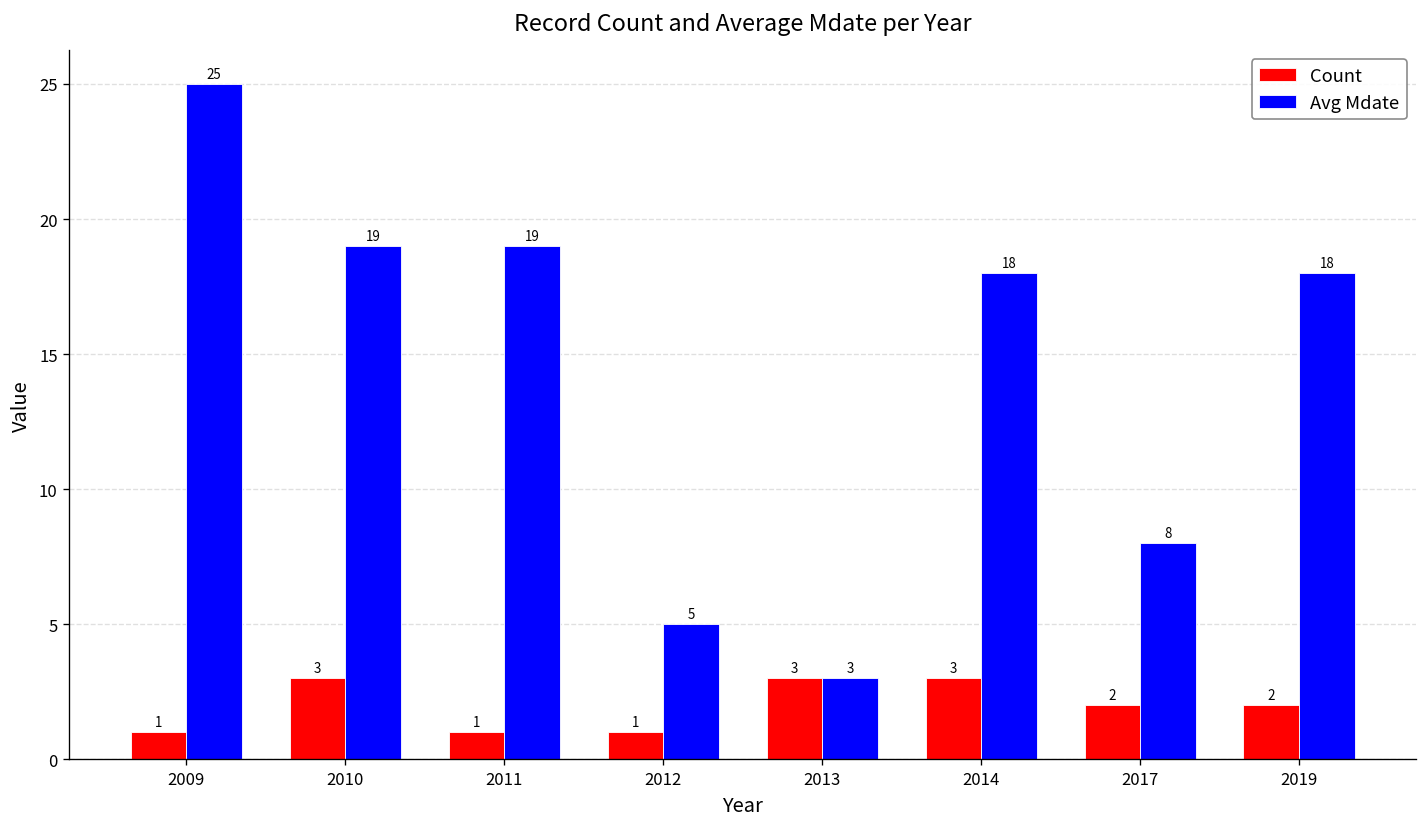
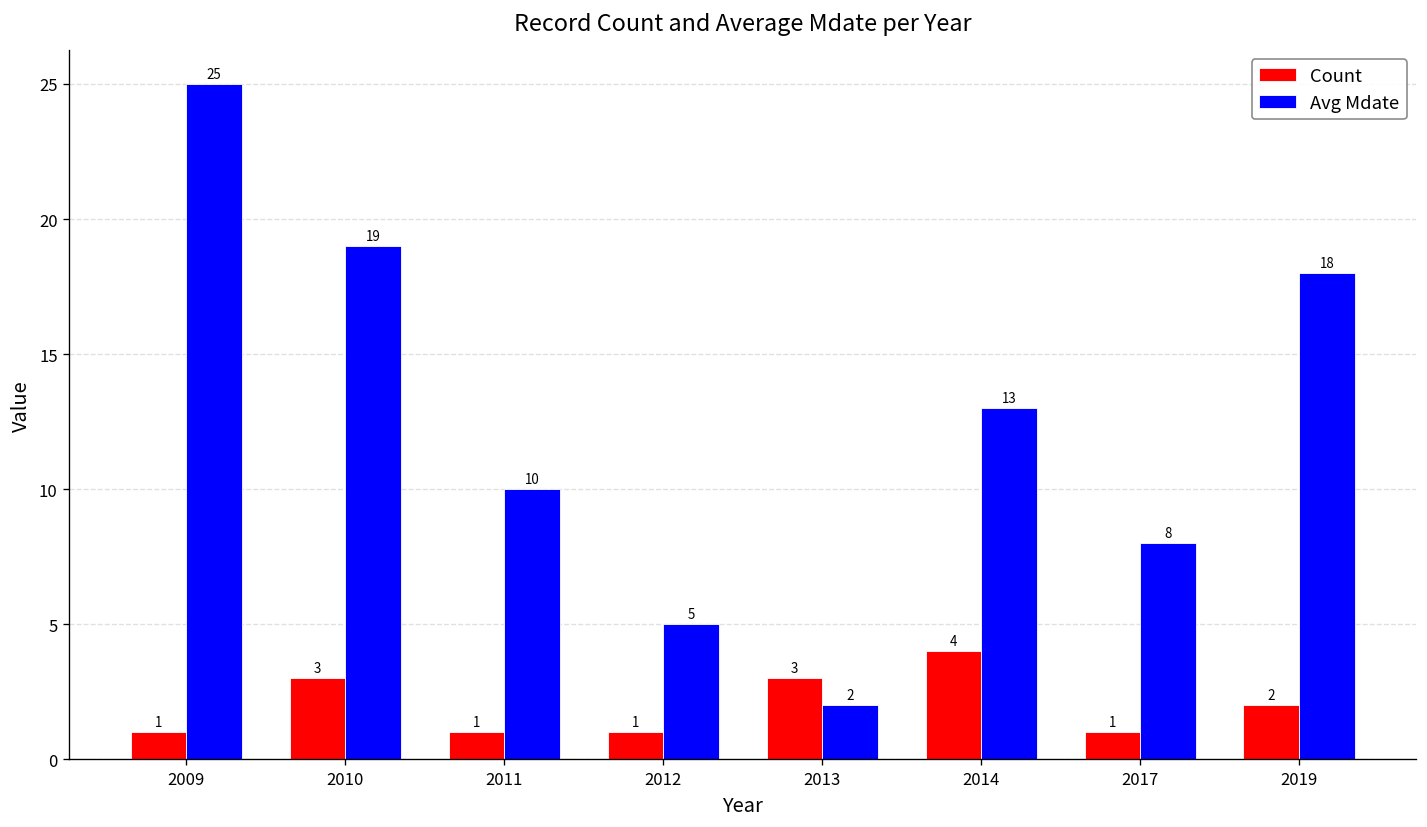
Avg Mdate, 2011: 19 -> 10
Avg Mdate, 2013: 3 -> 2
Count, 2014: 3 -> 4
Avg Mdate, 2014: 18 -> 13
Count, 2017: 2 -> 1
